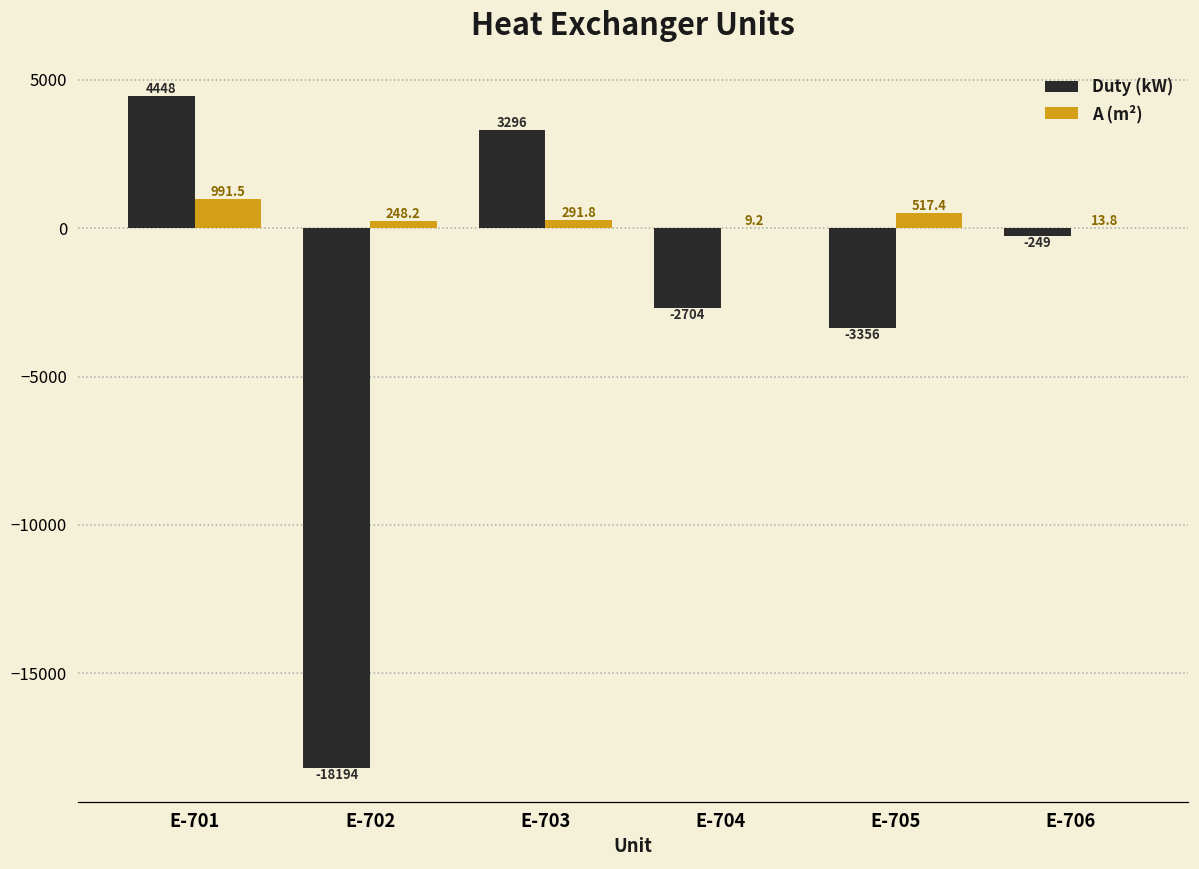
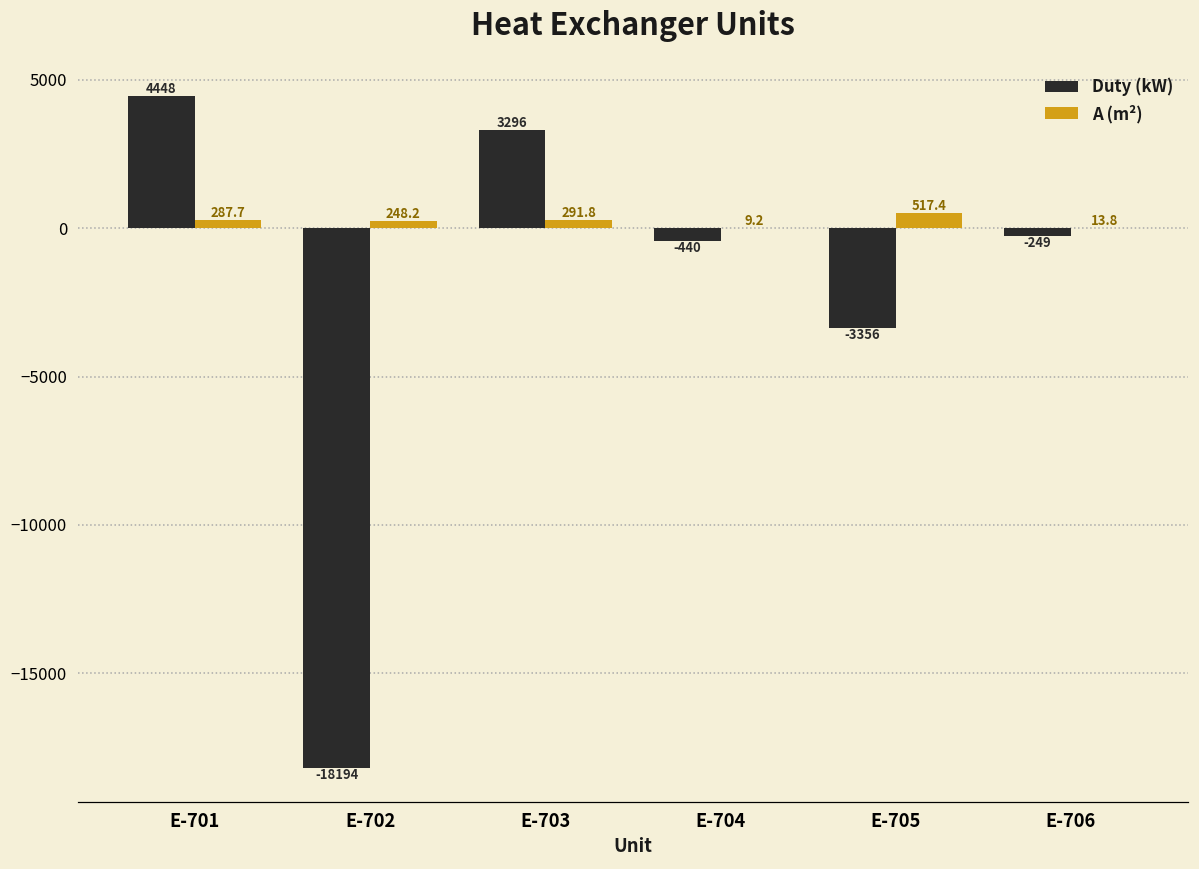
A (m²), E-701: 991.5 -> 287.7
Duty (kW), E-704: -2704 -> -440
